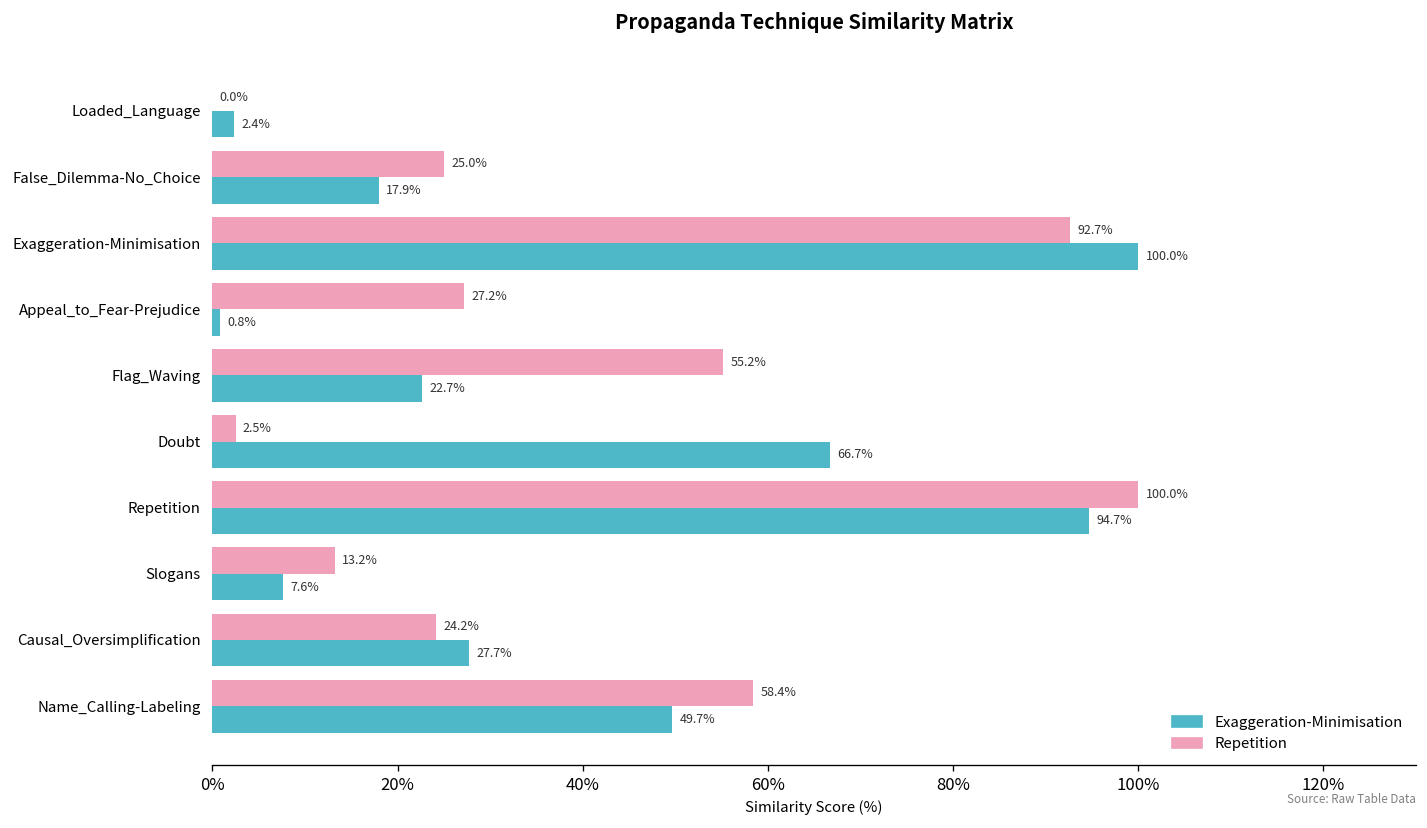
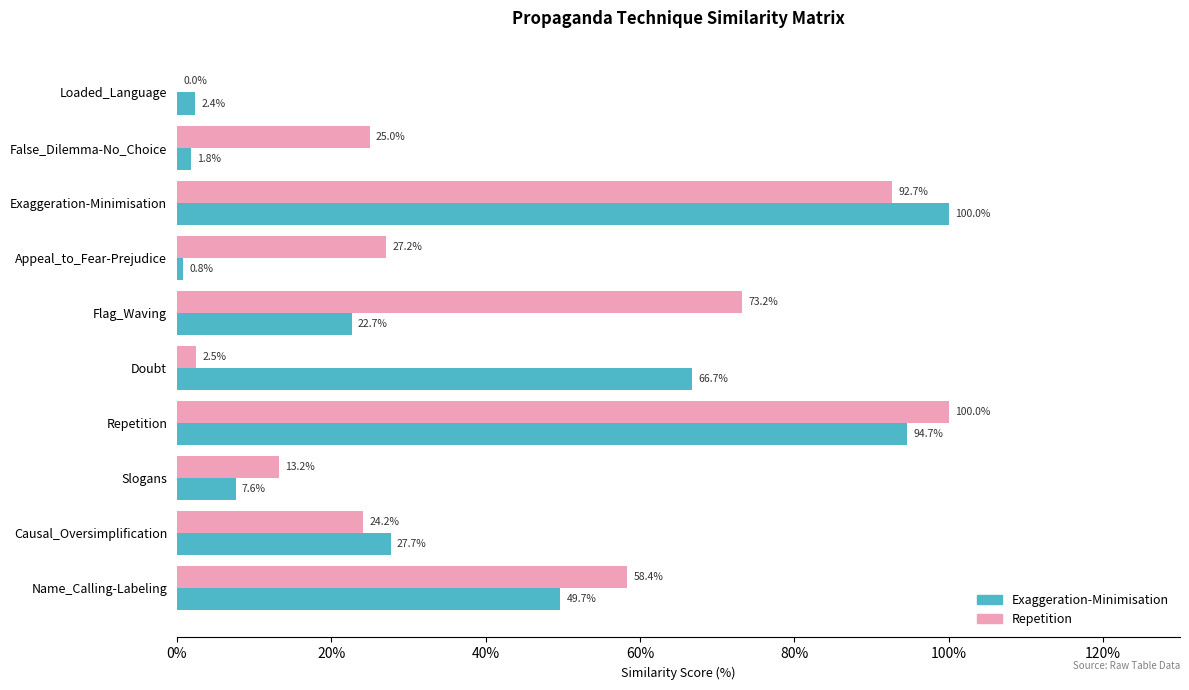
Exaggeration-Minimisation, False_Dilemma-No_Choice: 17.9% -> 1.8%
Repetition, Flag_Waving: 55.2% -> 73.2%
